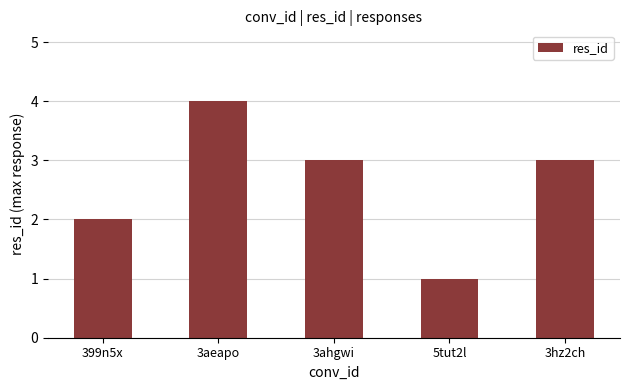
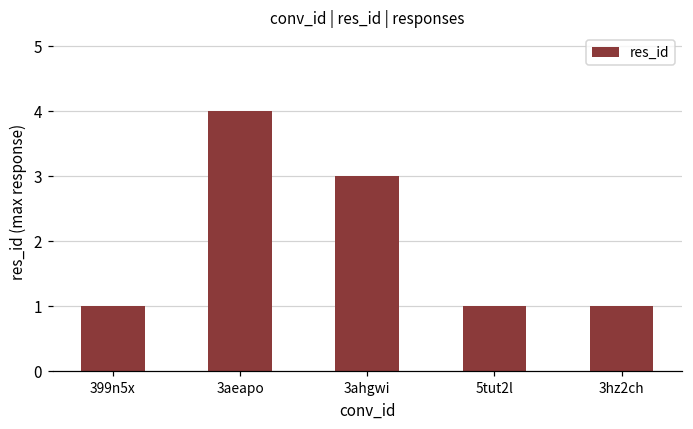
399n5x: 2 -> 1
3hz2ch: 3 -> 1
